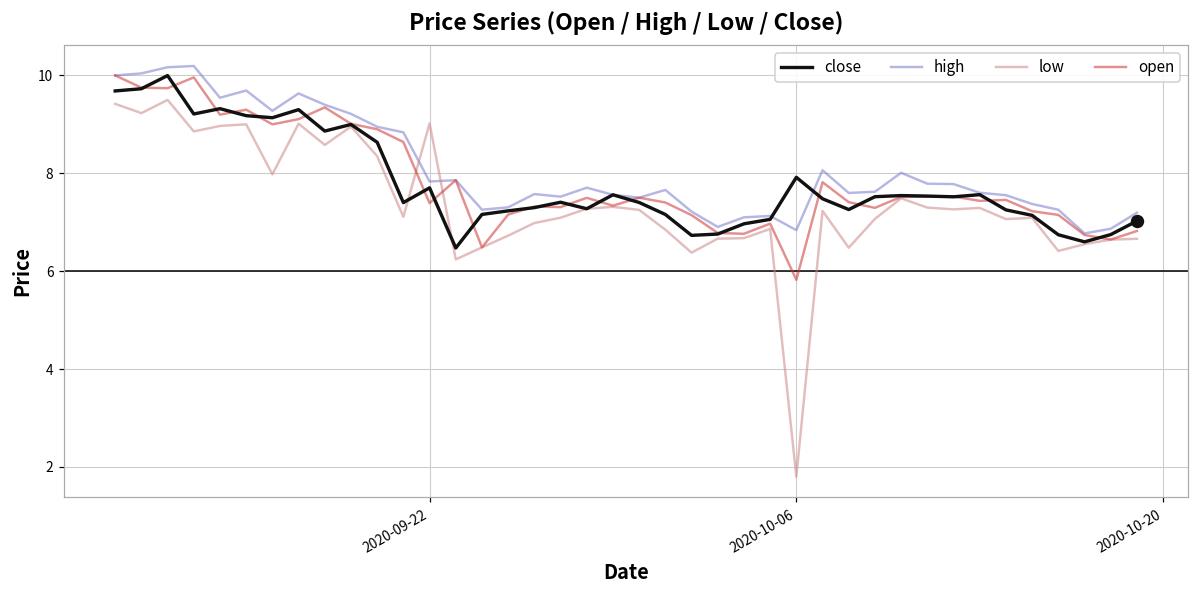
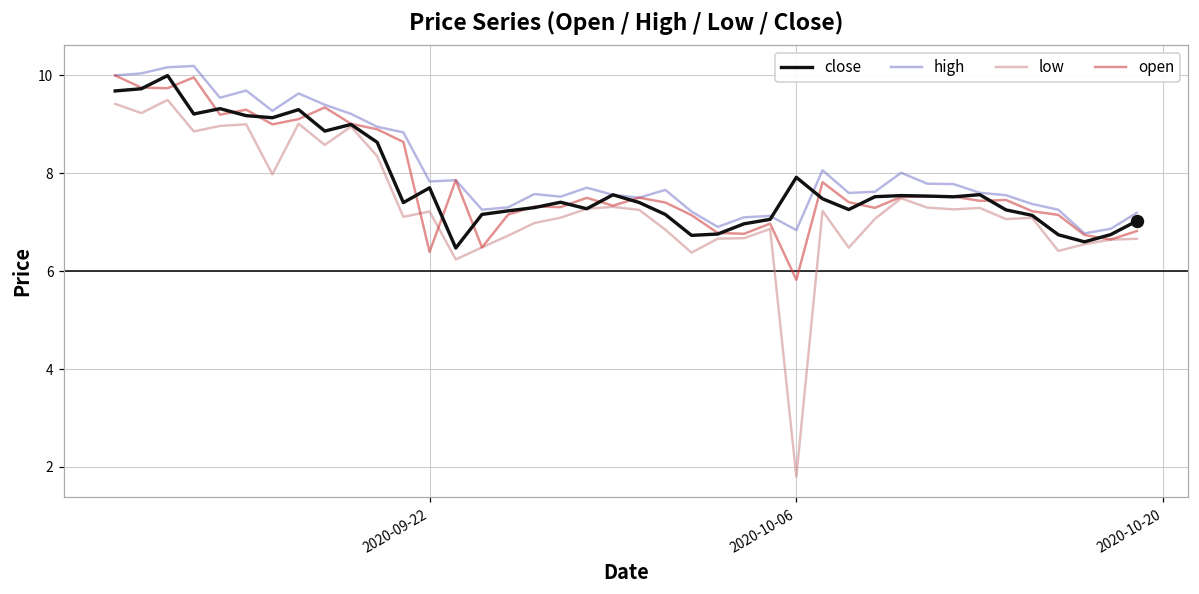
low, 2020-09-22: 9.0 -> 7.2
open, 2020-09-22: 7.4 -> 6.4
